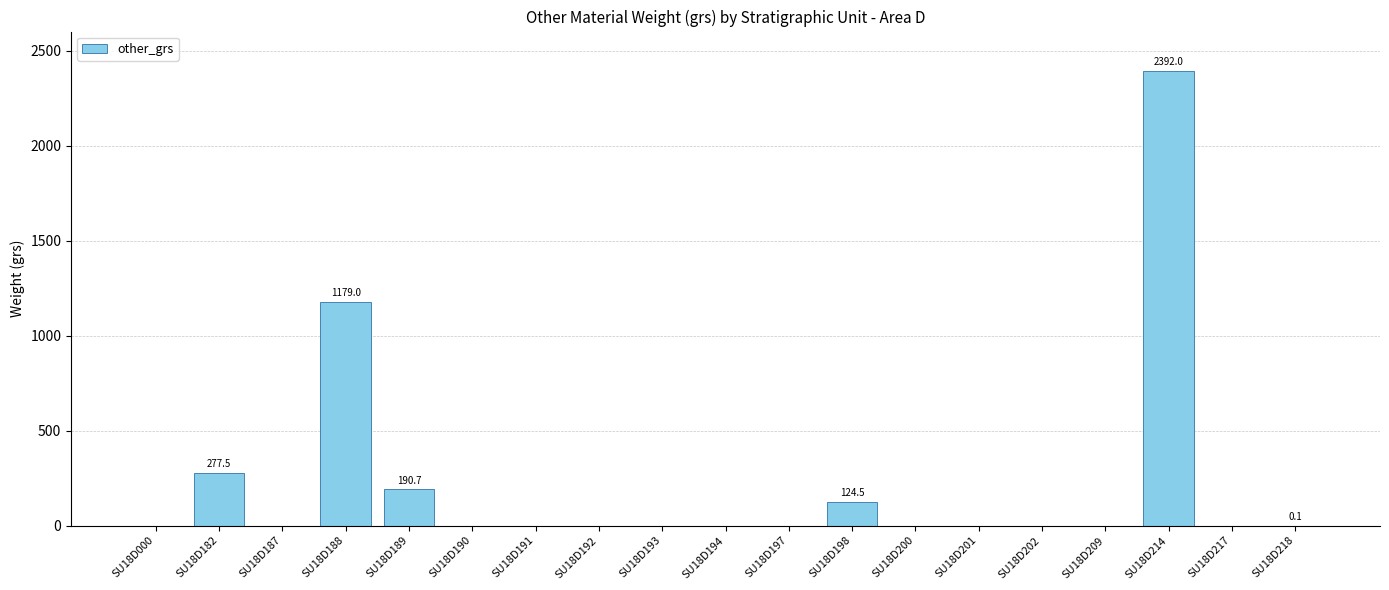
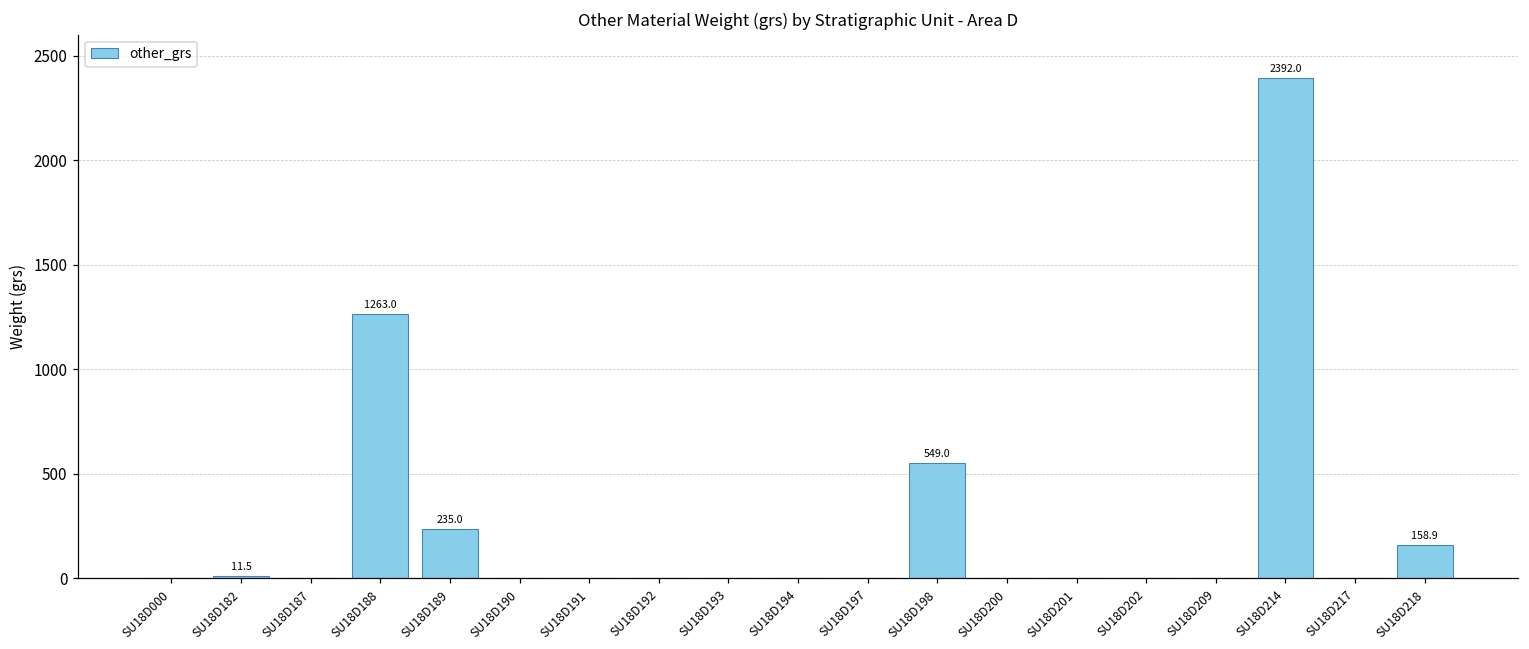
SU18D182: 277.5 -> 11.5
SU18D188: 1179.0 -> 1263.0
SU18D189: 190.7 -> 235.0
SU18D198: 124.5 -> 549.0
SU18D218: 0.1 -> 158.9
